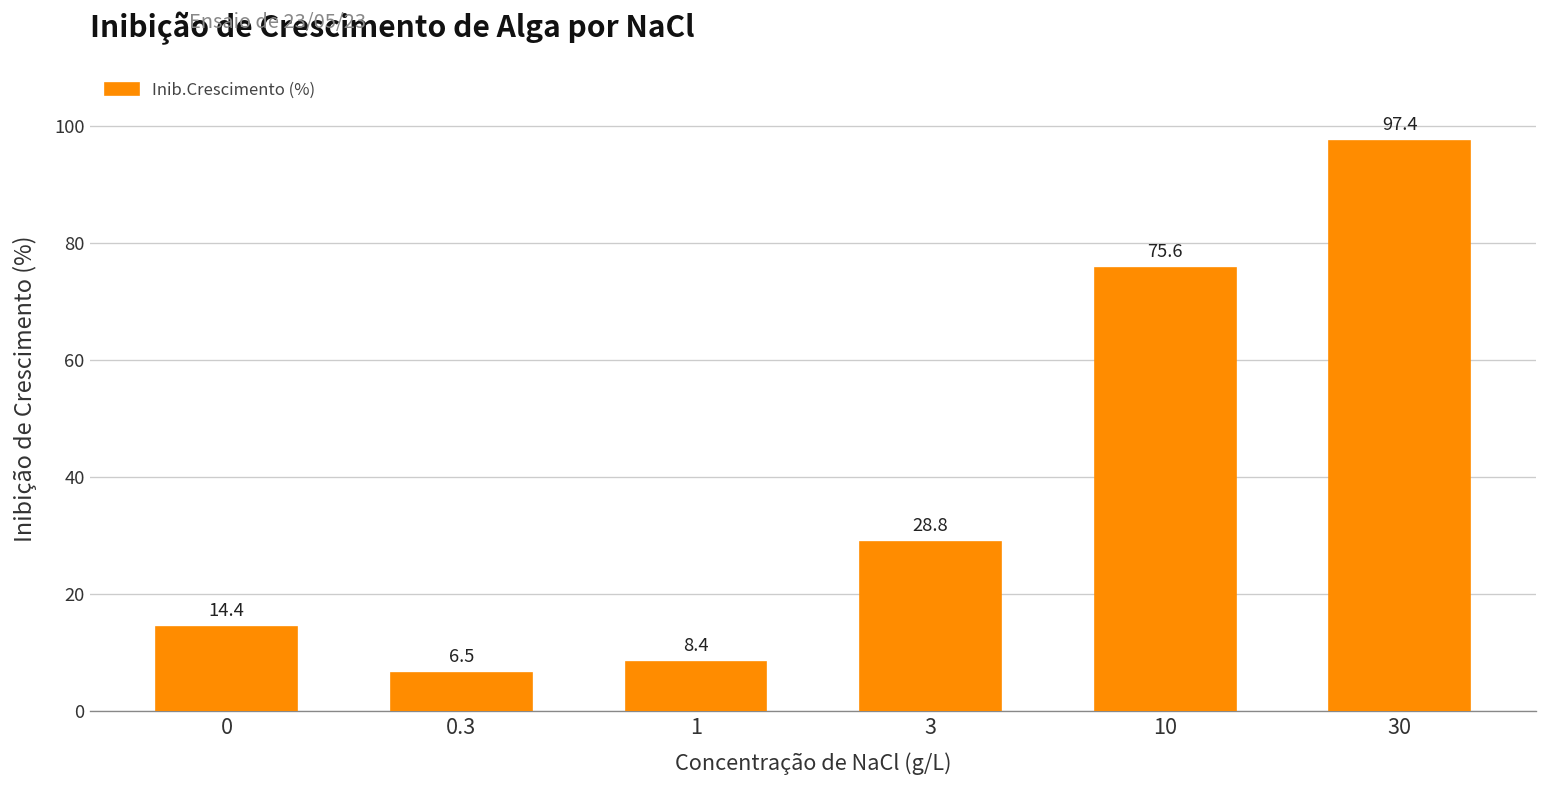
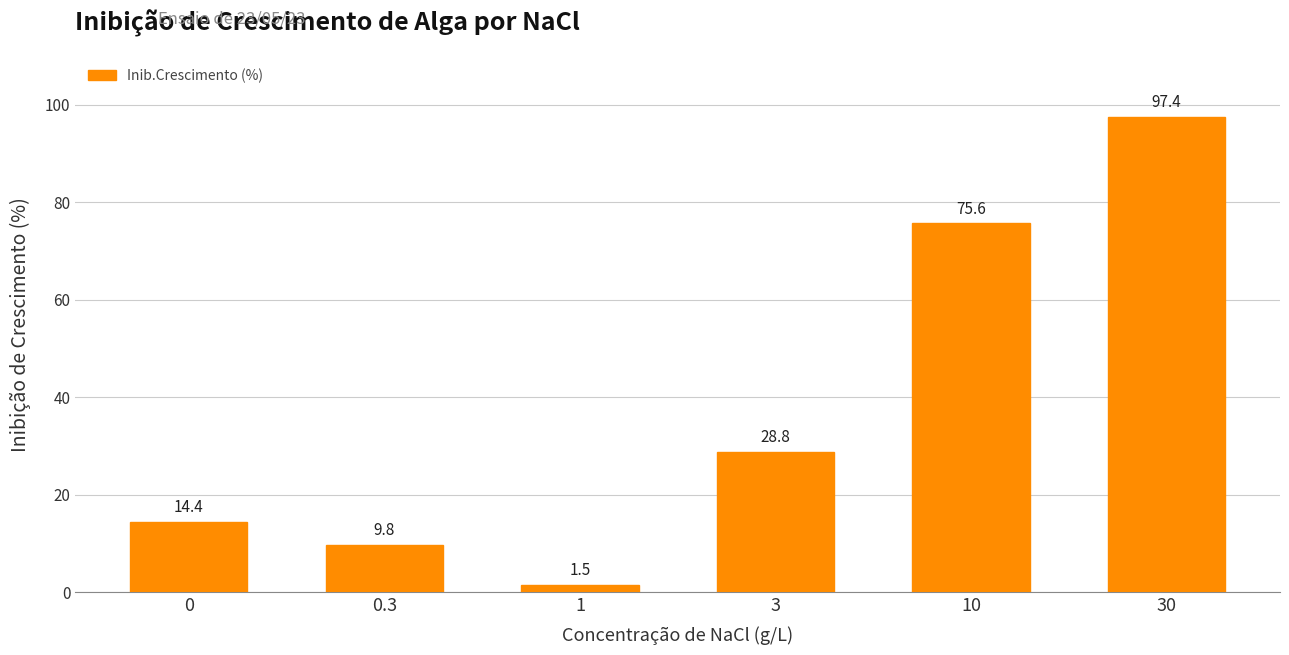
0.3: 6.5 -> 9.8
1: 8.4 -> 1.5
